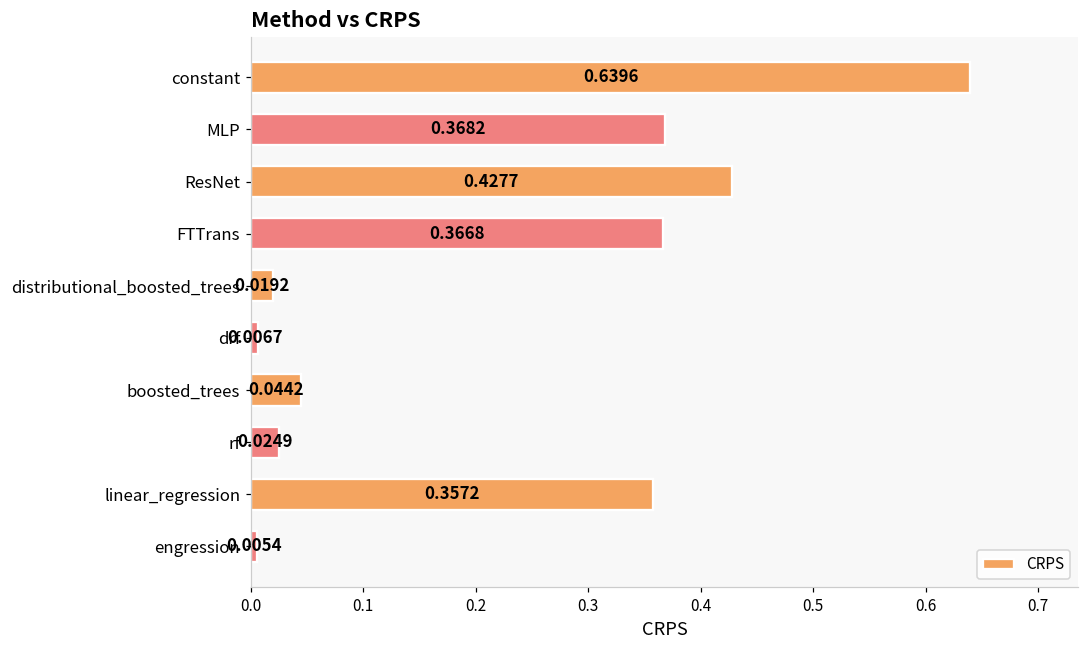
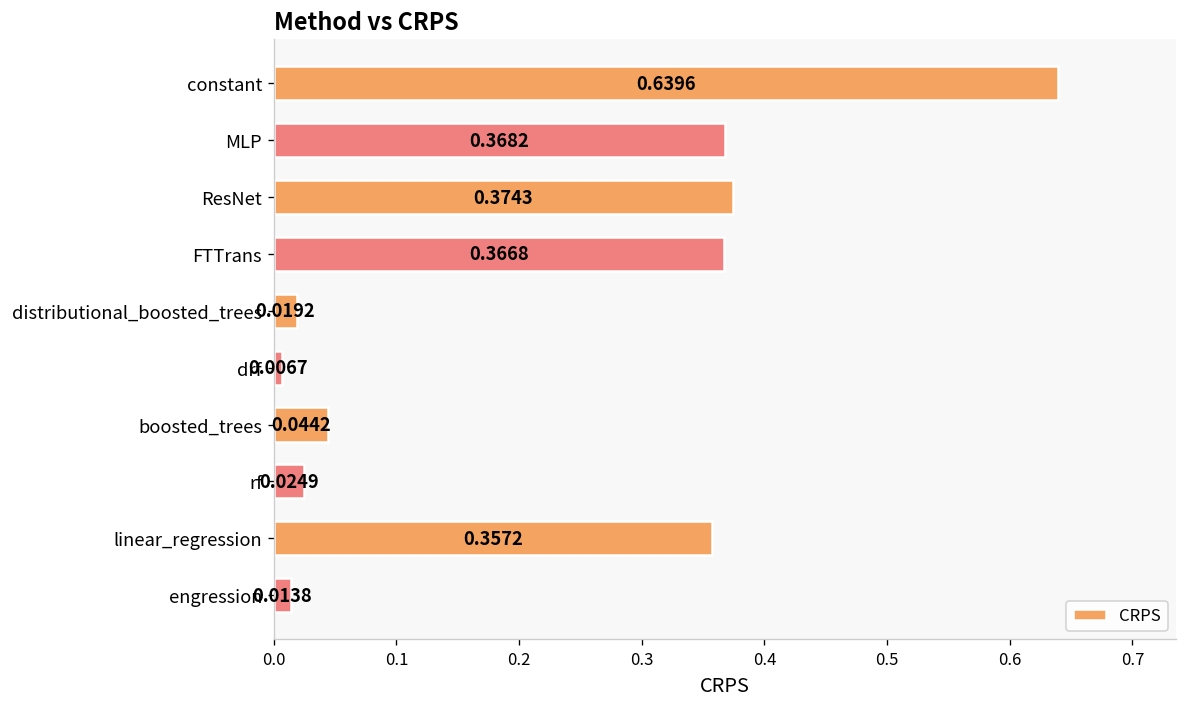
ResNet: 0.4277 -> 0.3743
engression: 0.0054 -> 0.0138
